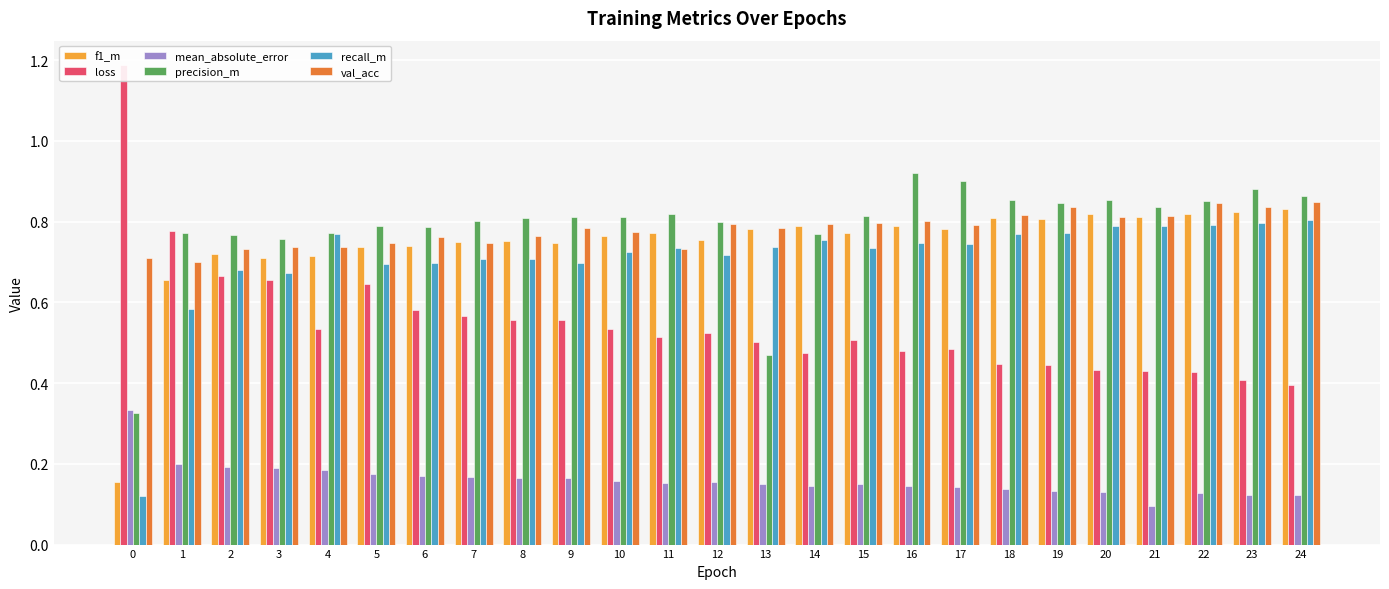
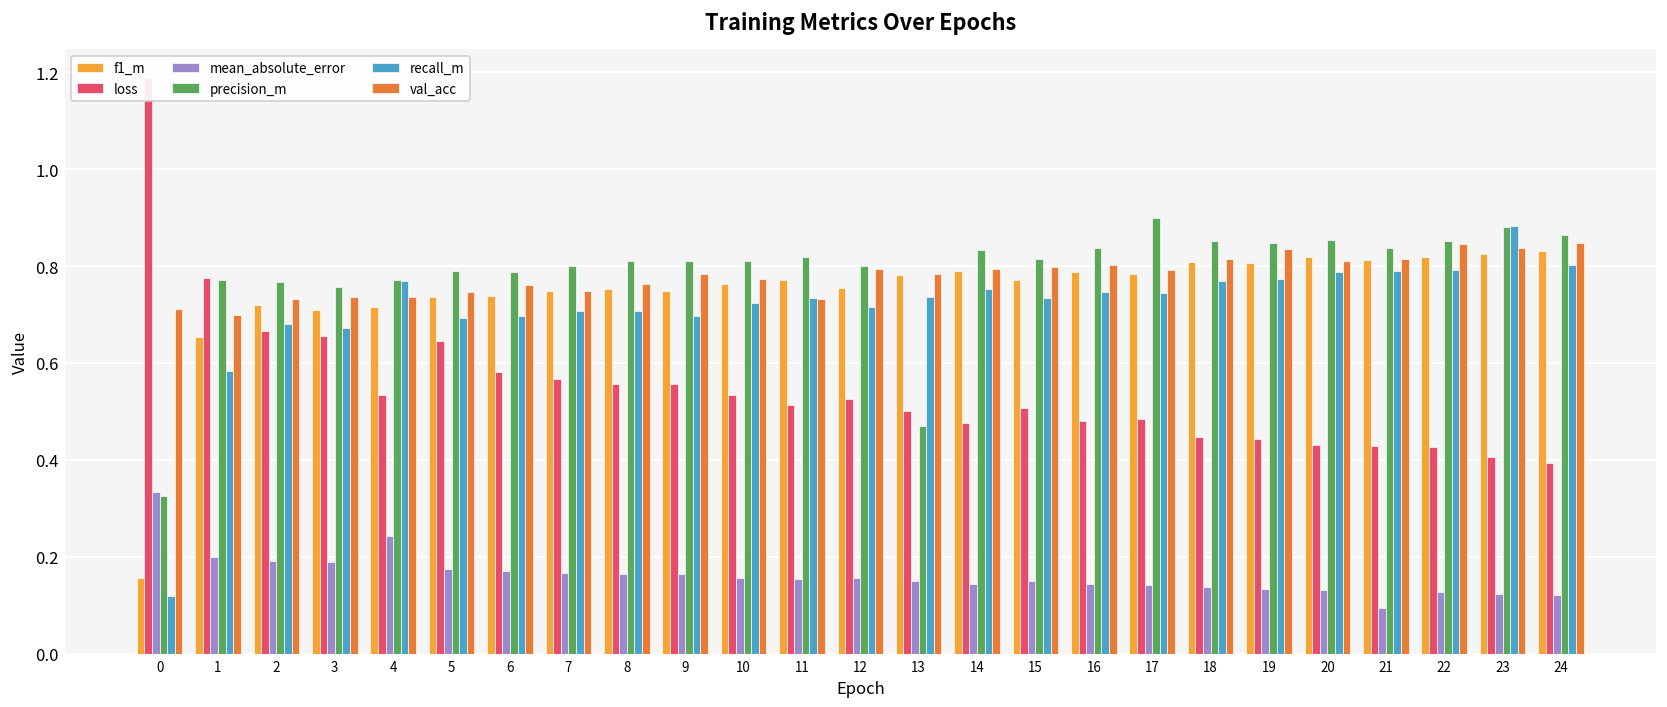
mean_absolute_error, 4: 0.19 -> 0.24
precision_m, 14: 0.77 -> 0.83
precision_m, 16: 0.92 -> 0.84
recall_m, 23: 0.80 -> 0.88
